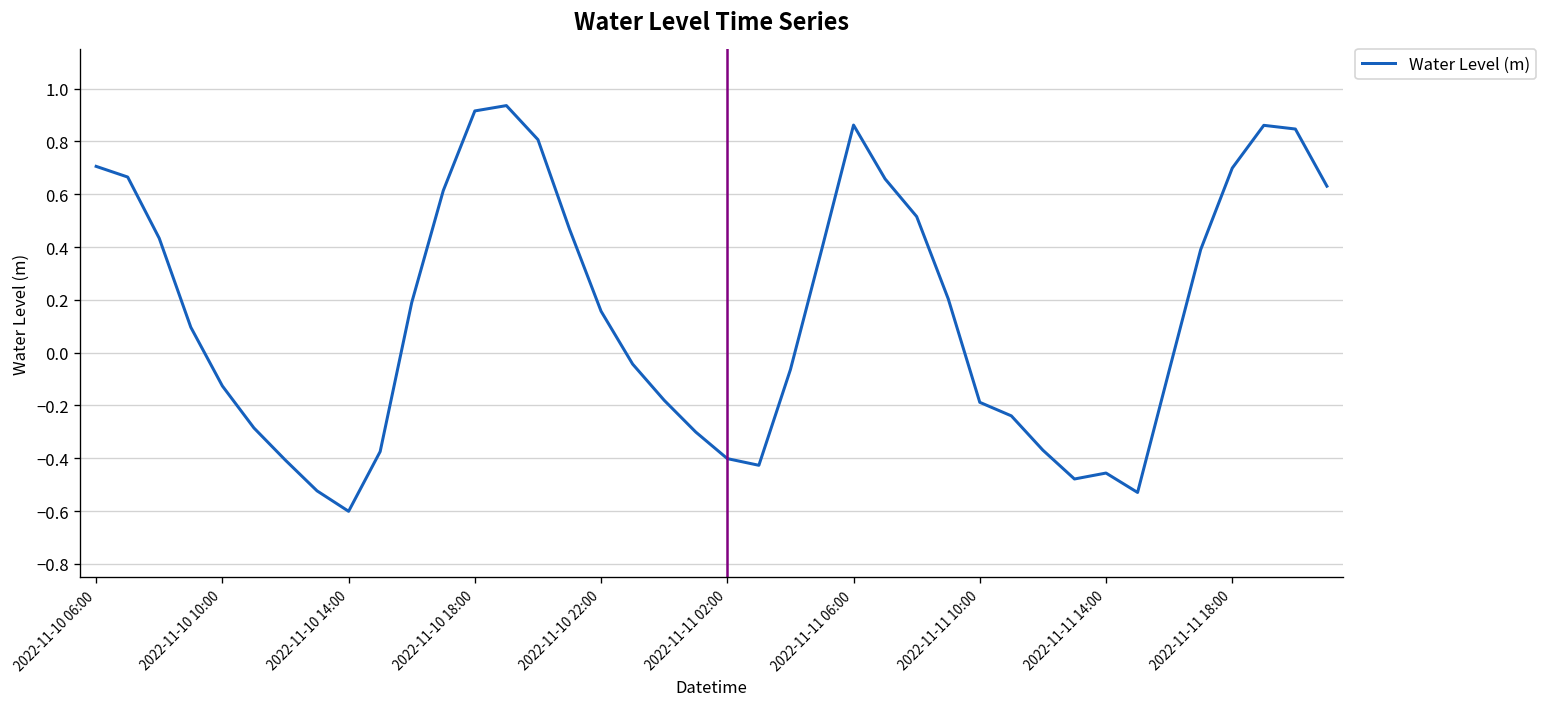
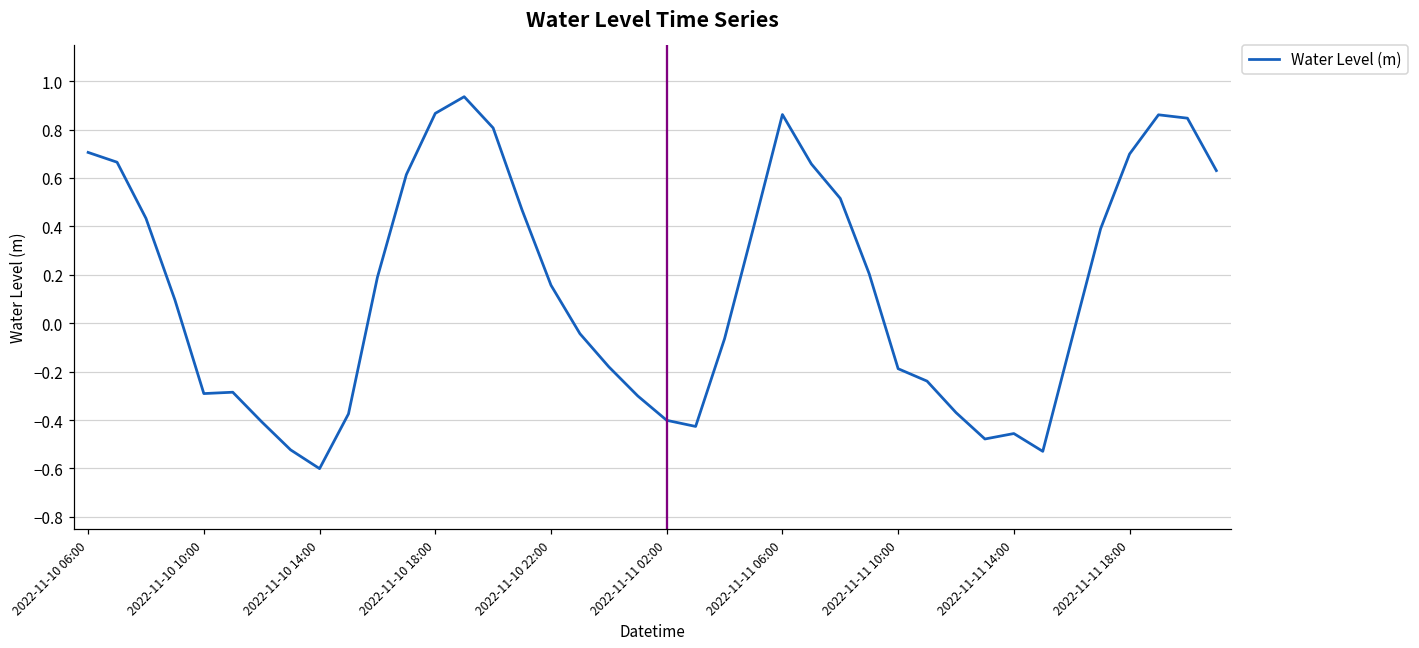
2022-11-10 10:00: -0.13 -> -0.29
2022-11-10 18:00: 0.92 -> 0.87
